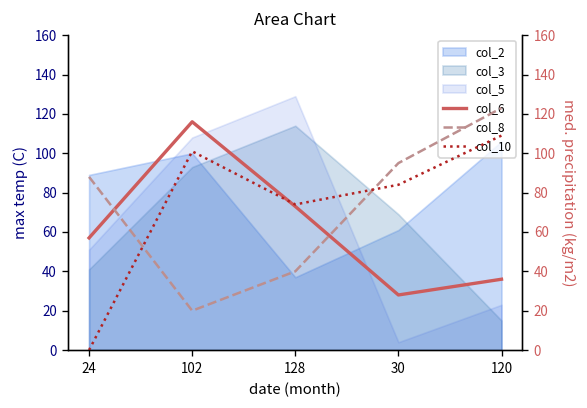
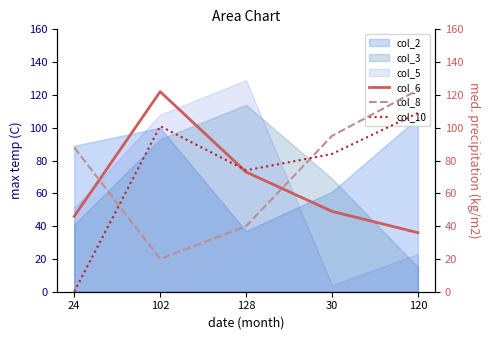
col_6, 24: 57 -> 46
col_6, 102: 116 -> 122
col_6, 30: 28 -> 49
